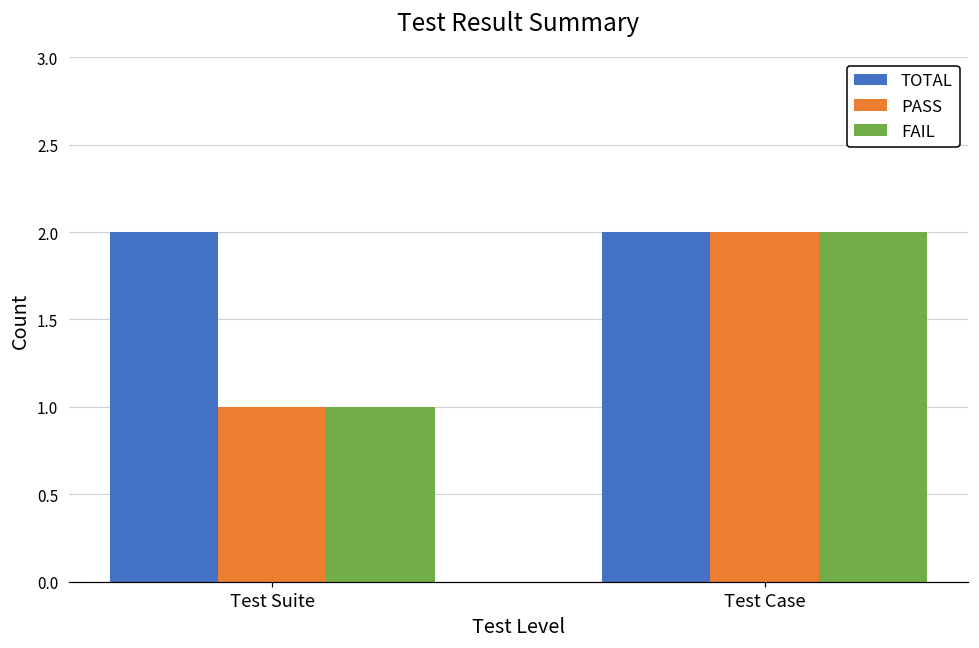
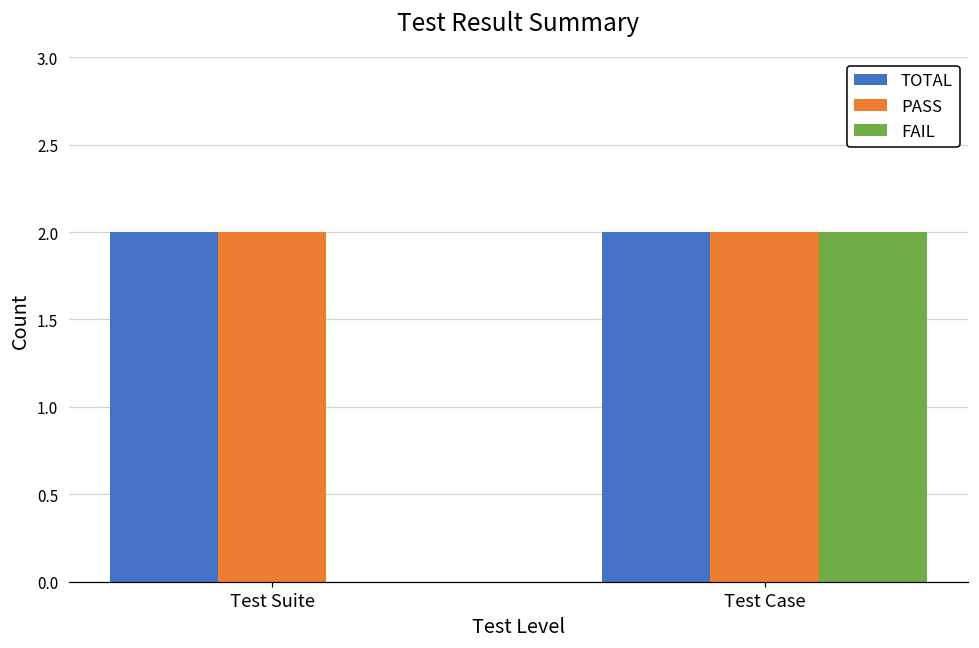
PASS, Test Suite: 1 -> 2
FAIL, Test Suite: 1 -> 0
